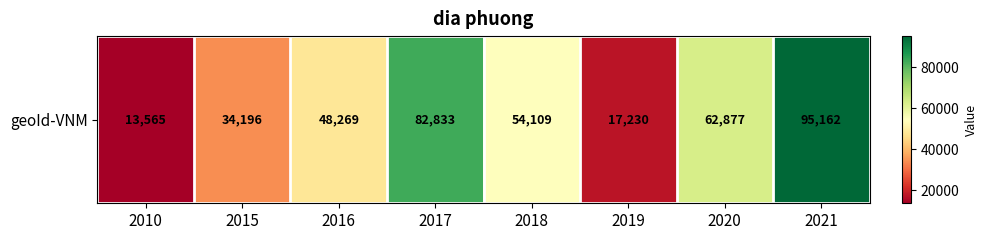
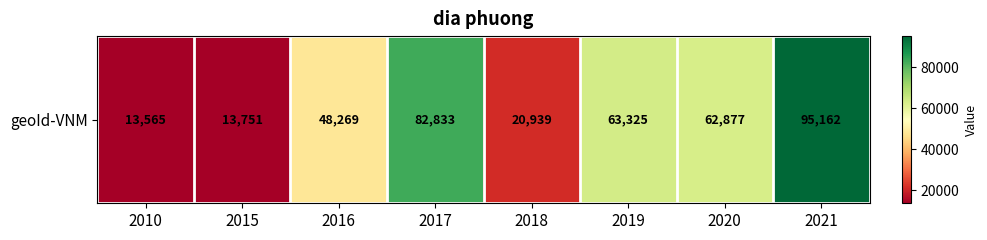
geoId-VNM, 2015: 34,196 -> 13,751
geoId-VNM, 2018: 54,109 -> 20,939
geoId-VNM, 2019: 17,230 -> 63,325
